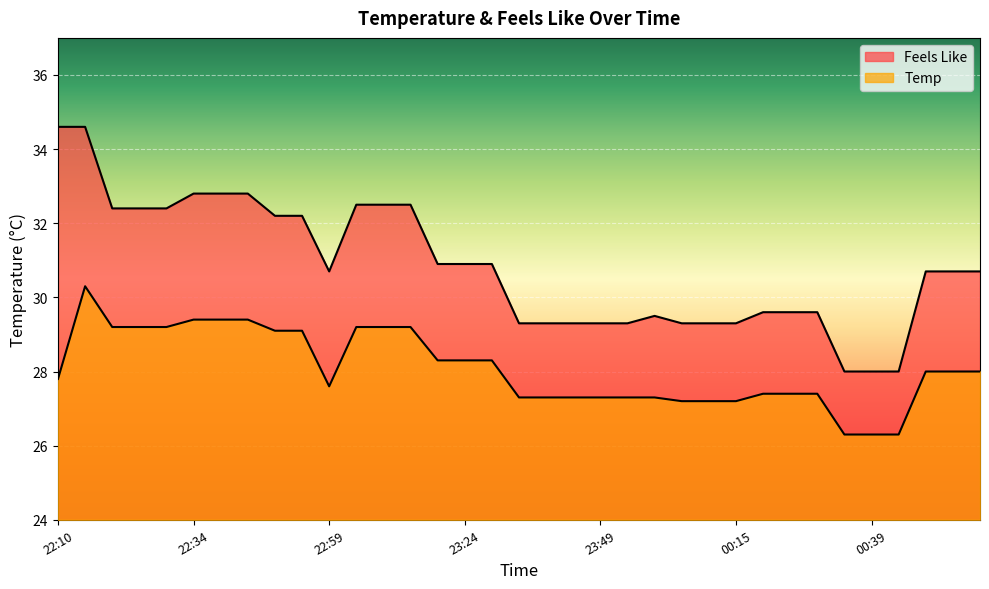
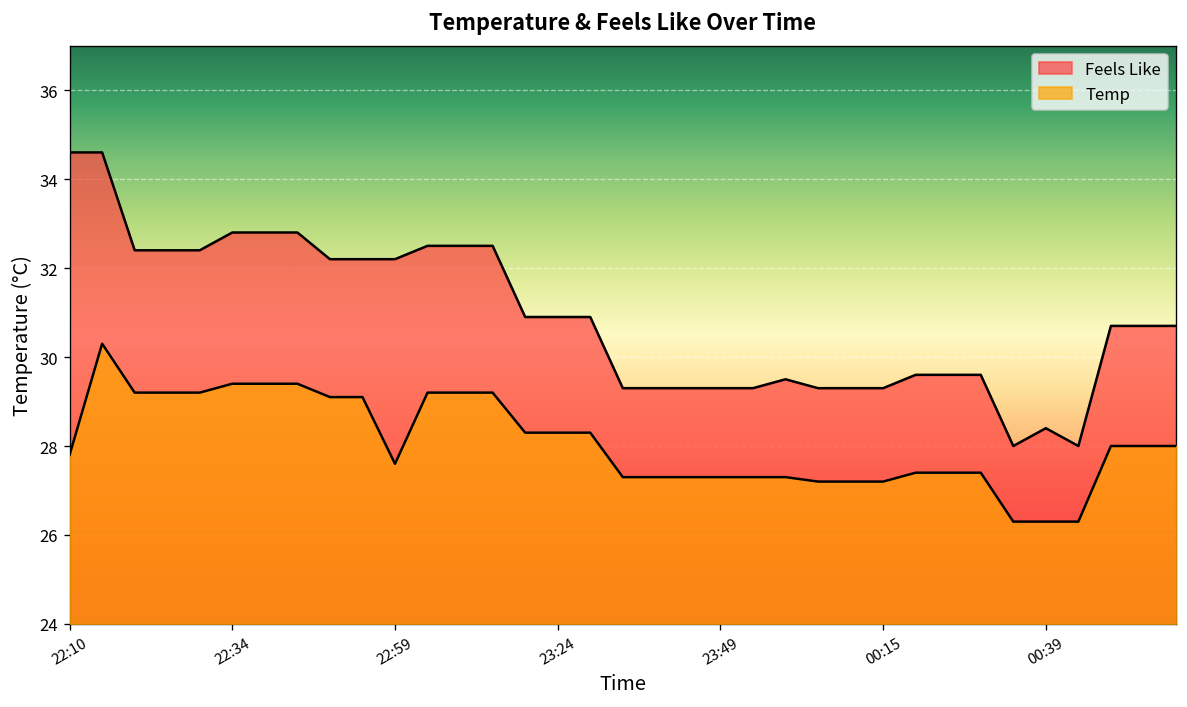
Feels Like, 22:59: 30.7 -> 32.2
Feels Like, 00:39: 28.0 -> 28.4
